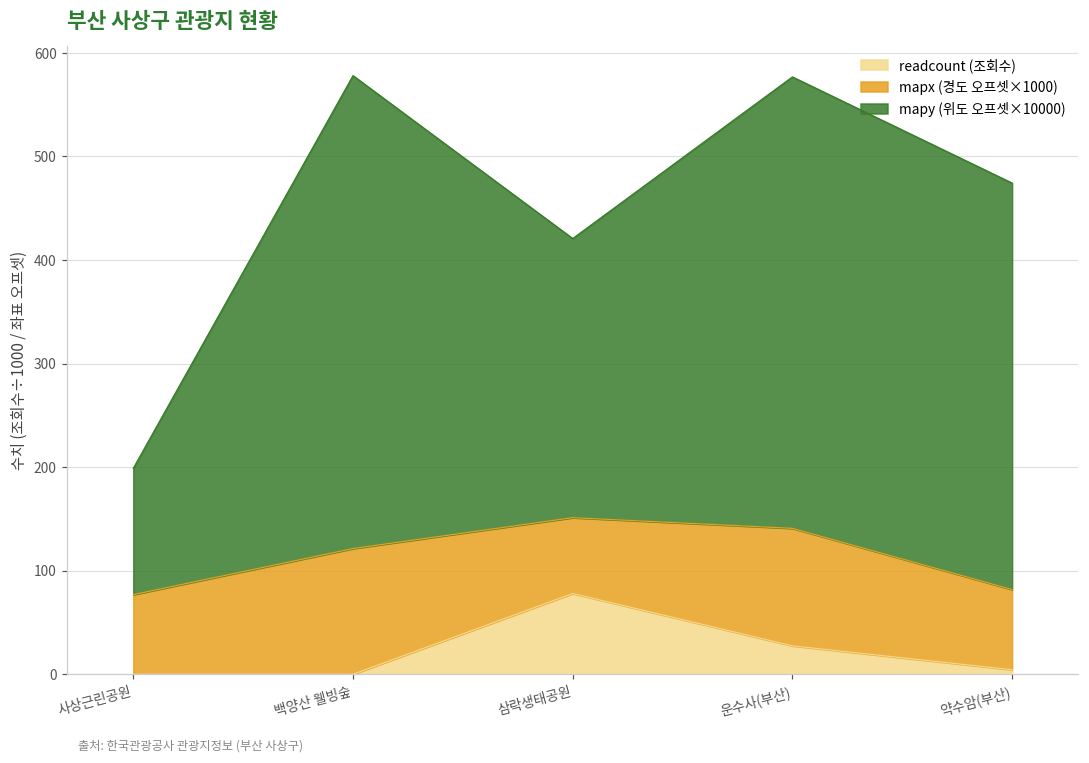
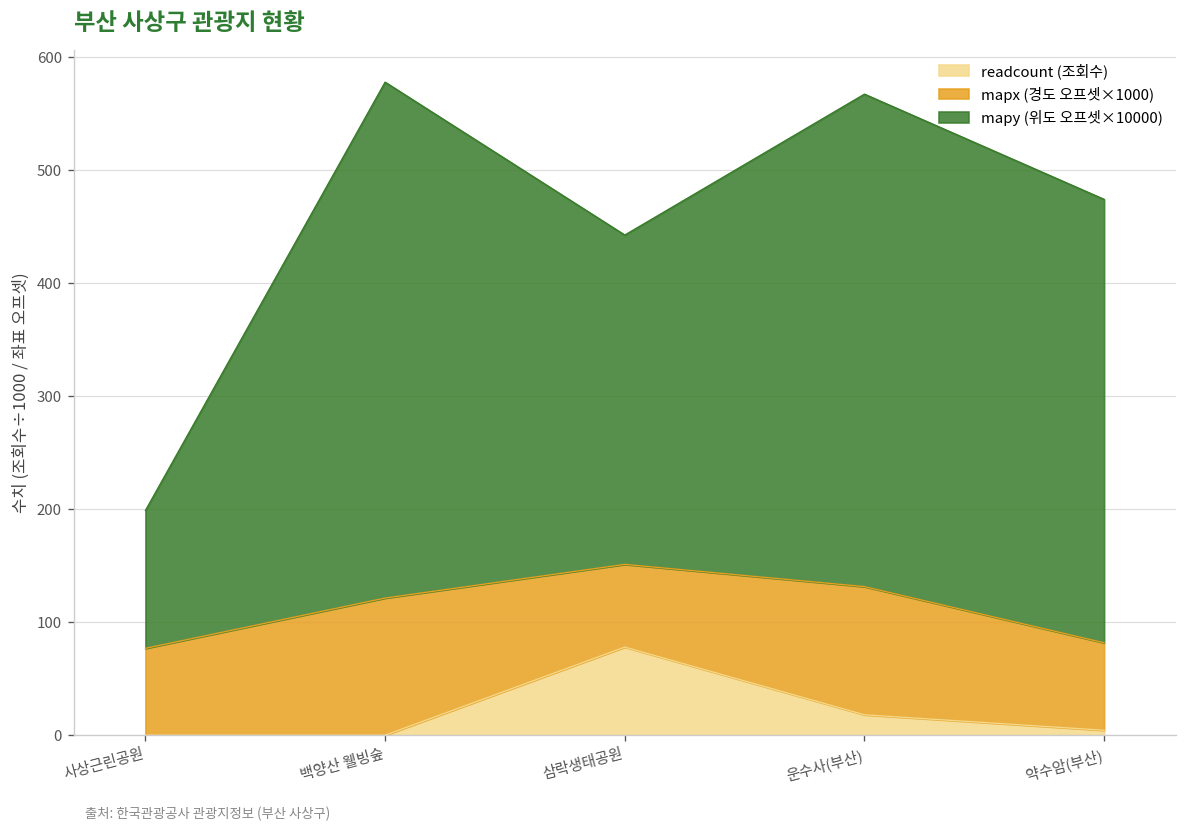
mapy (위도 오프셋×10000), 삼락생태공원: 270 -> 290
readcount (조회수), 운수사(부산): 30 -> 20
